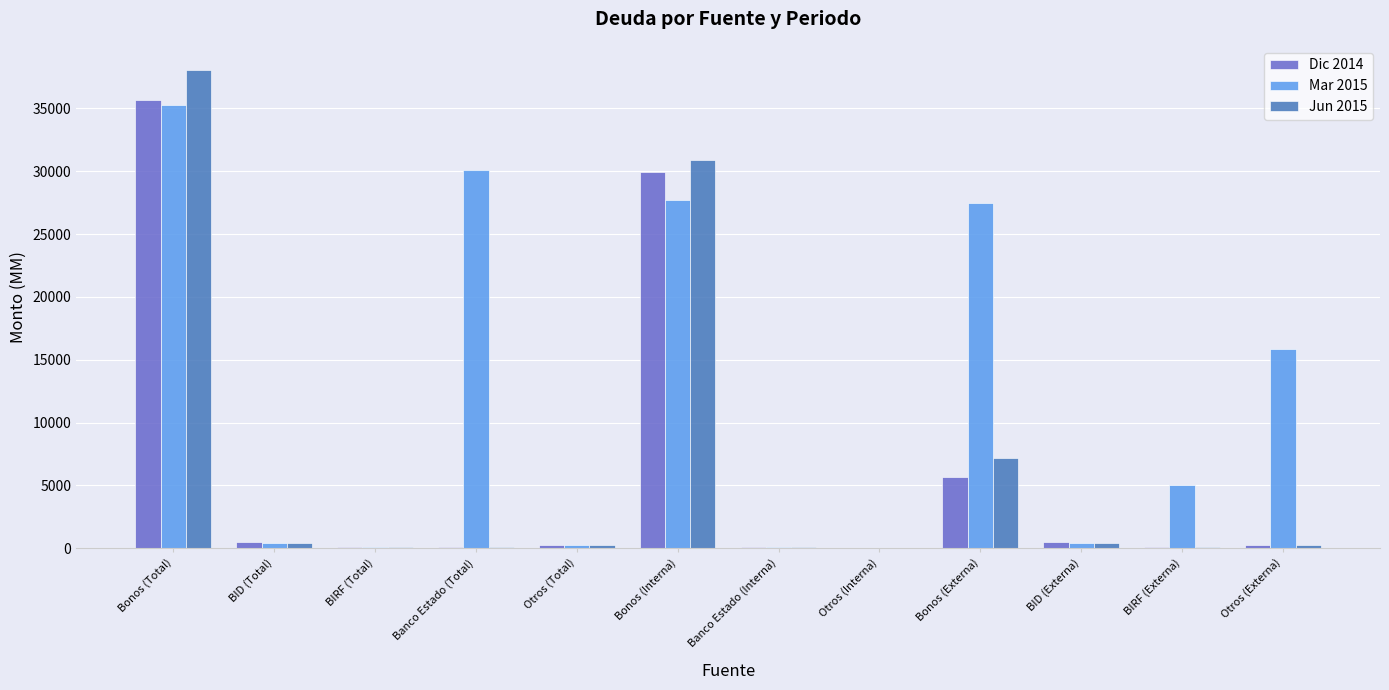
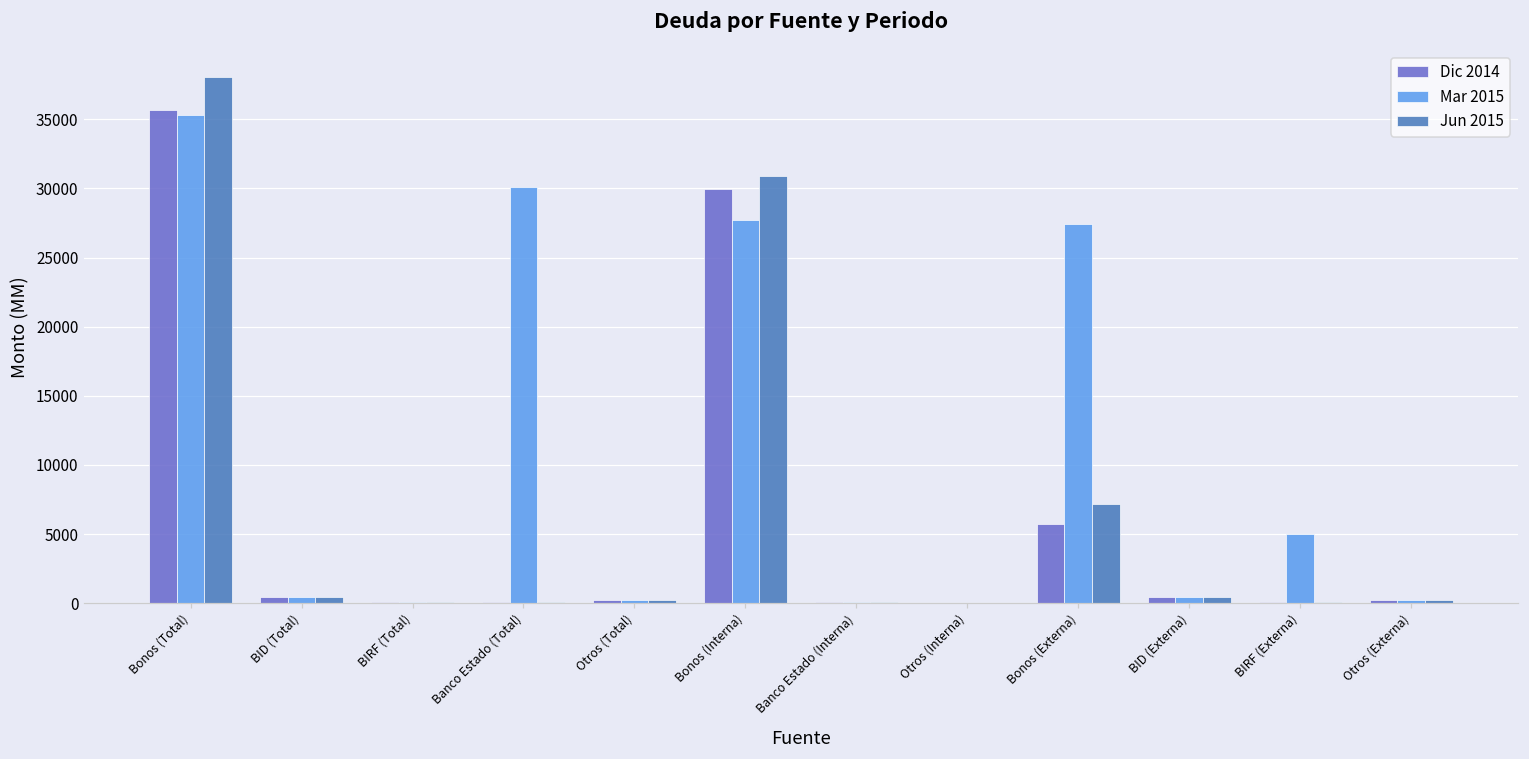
Mar 2015, Otros (Externa): 15800 -> 200
